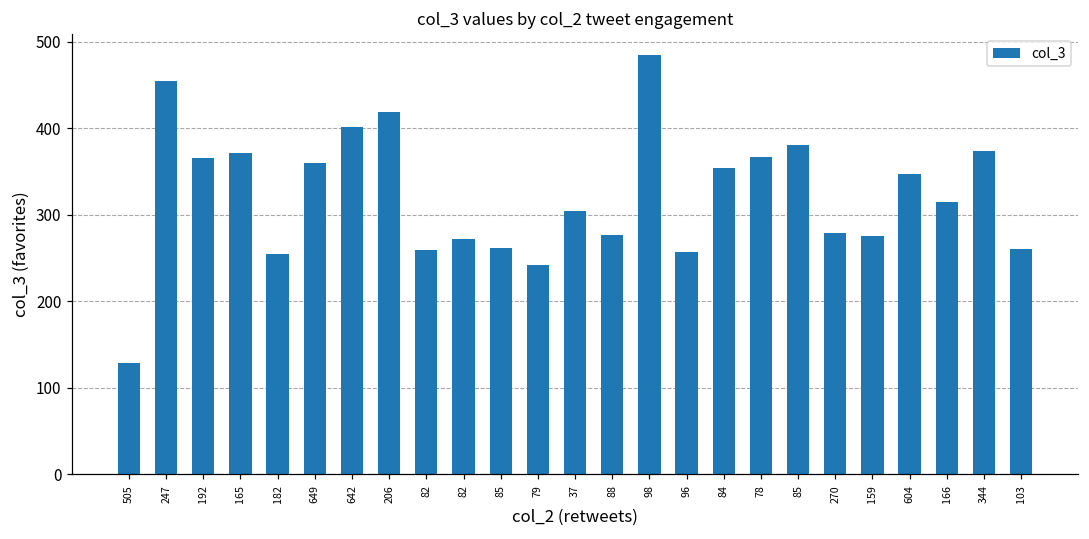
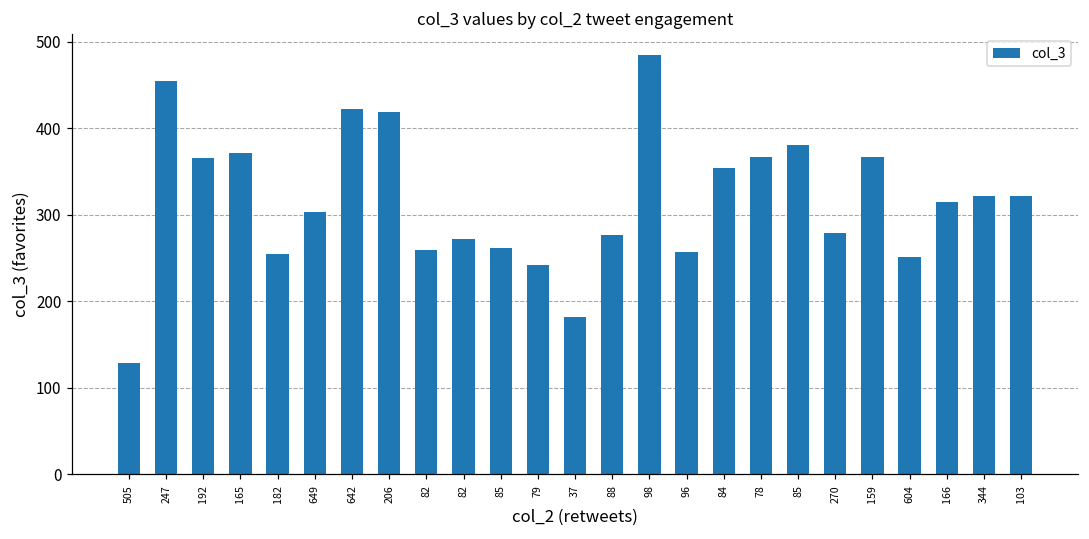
649: 360 -> 300
642: 400 -> 420
37: 300 -> 180
159: 280 -> 370
604: 350 -> 250
344: 370 -> 320
103: 260 -> 320
